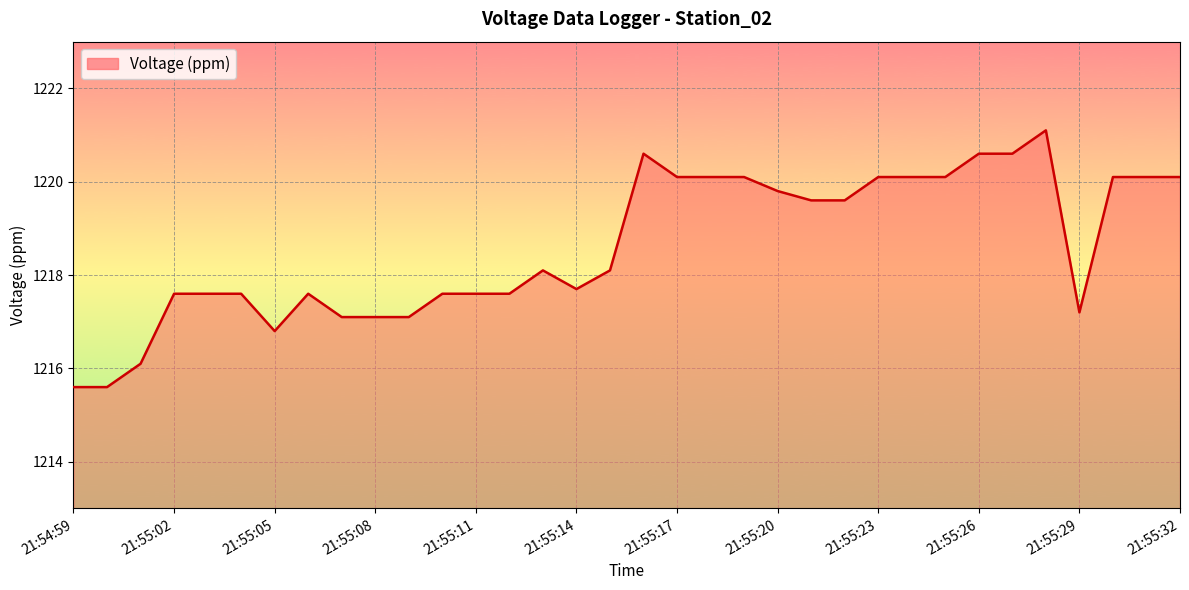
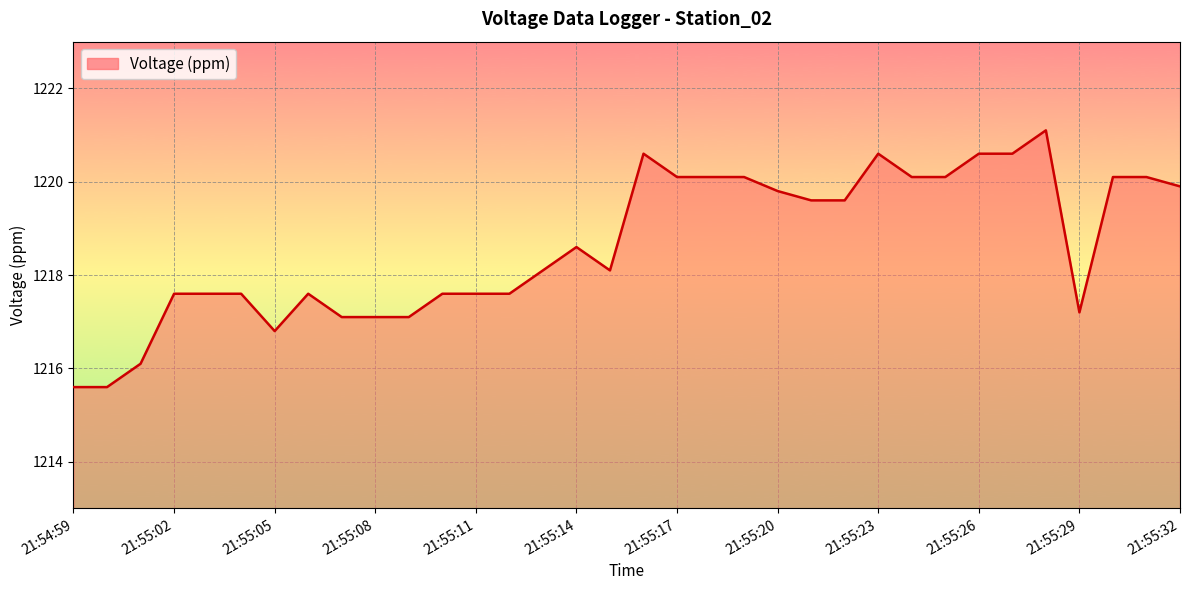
21:55:14: 1217.7 -> 1218.6
21:55:23: 1220.1 -> 1220.6
21:55:32: 1220.1 -> 1219.9
